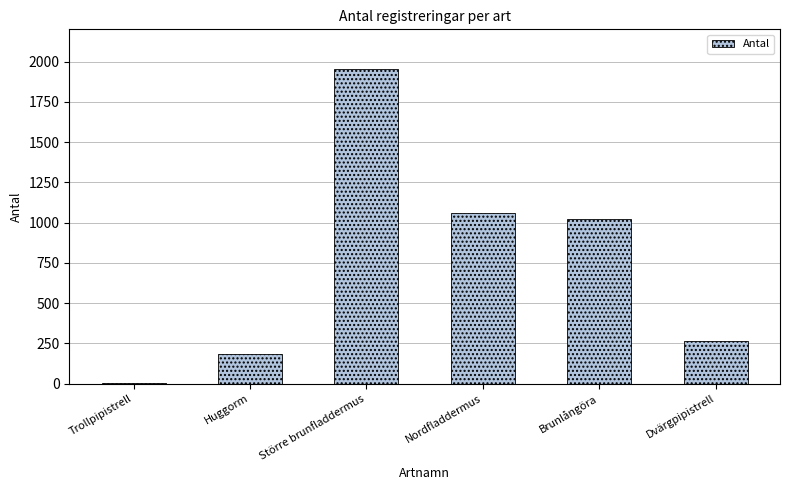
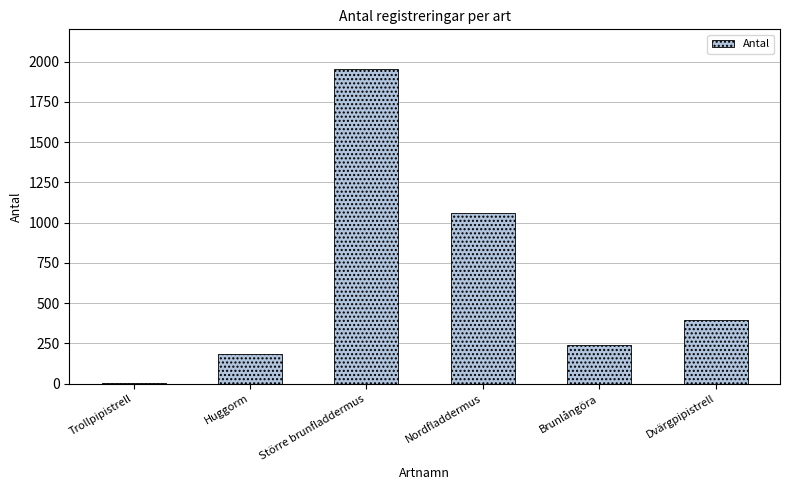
Brunlångöra: 1020 -> 240
Dvärgpipistrell: 270 -> 400
